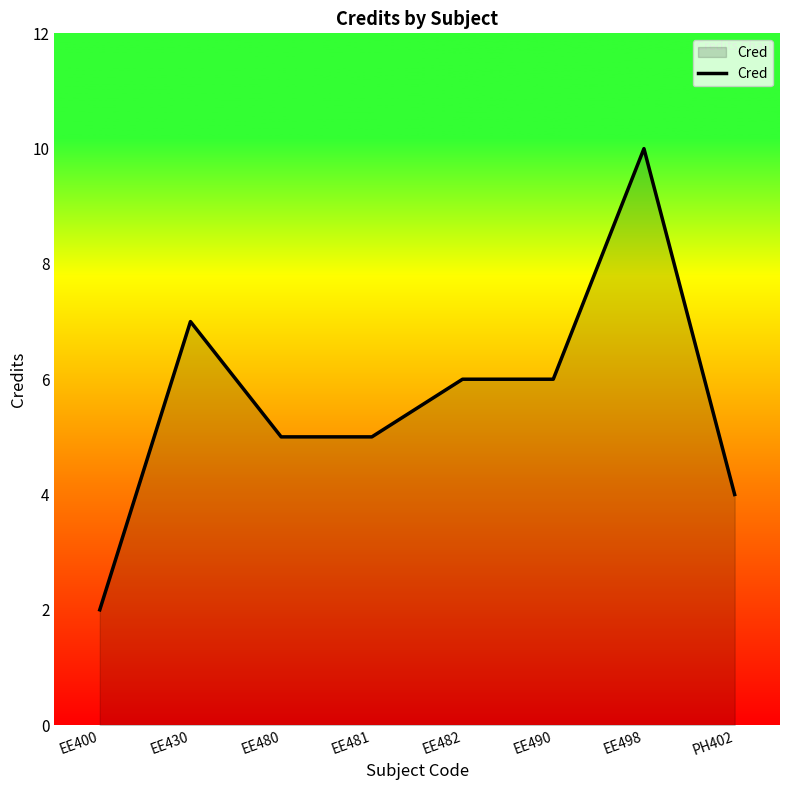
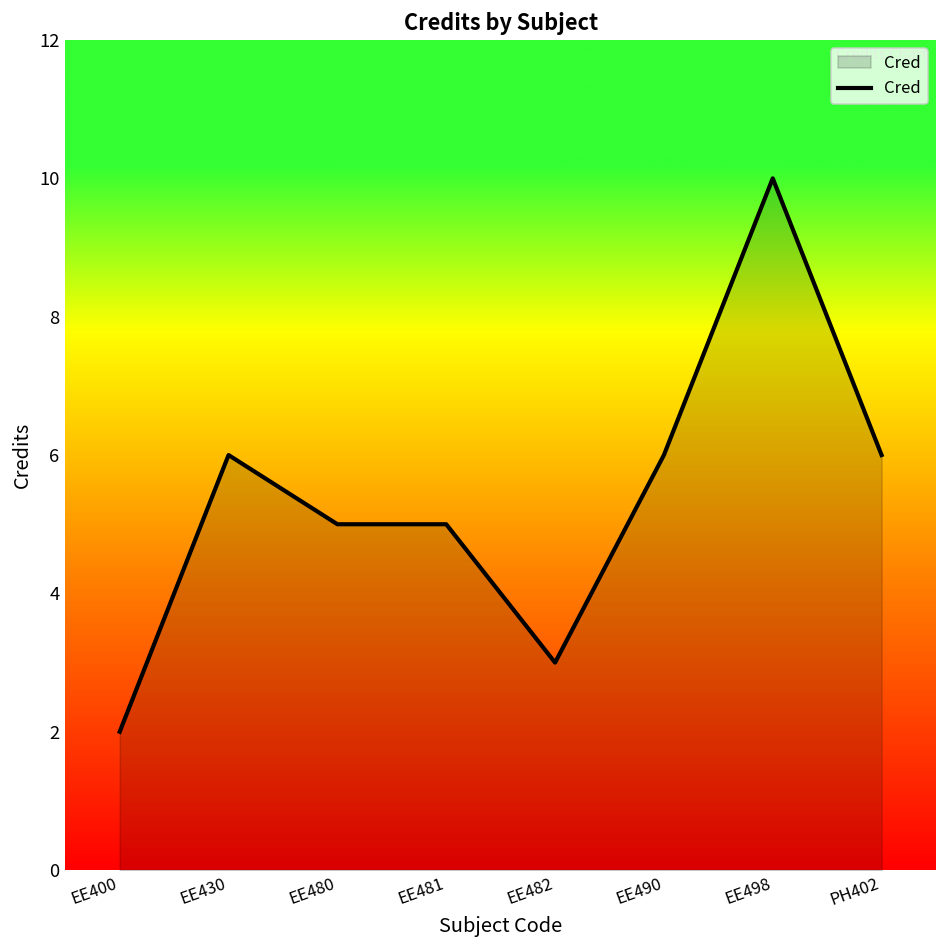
EE430: 7 -> 6
EE482: 6 -> 3
PH402: 4 -> 6
